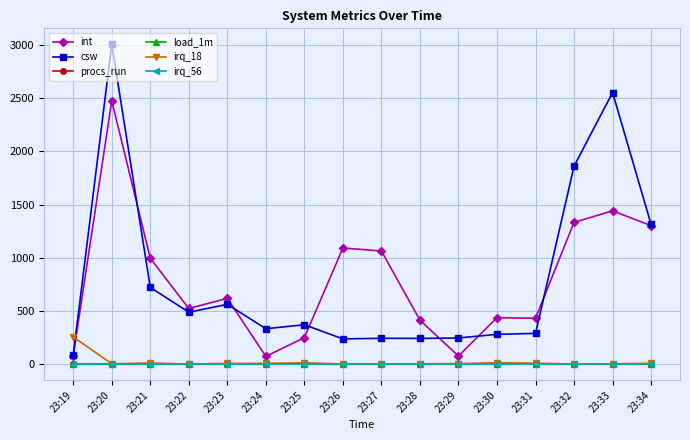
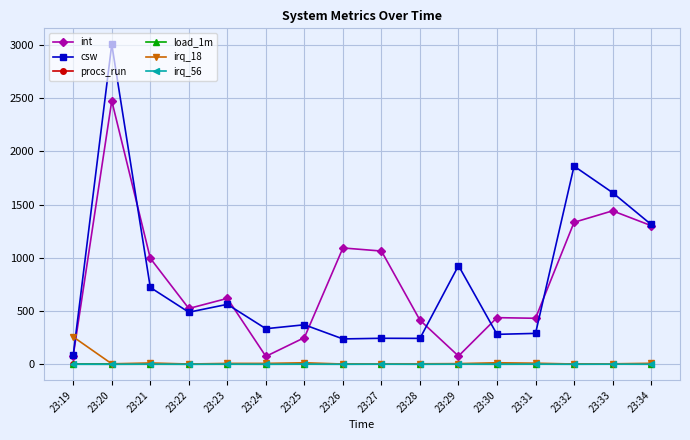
csw, 23:29: 250 -> 930
csw, 23:33: 2550 -> 1610
